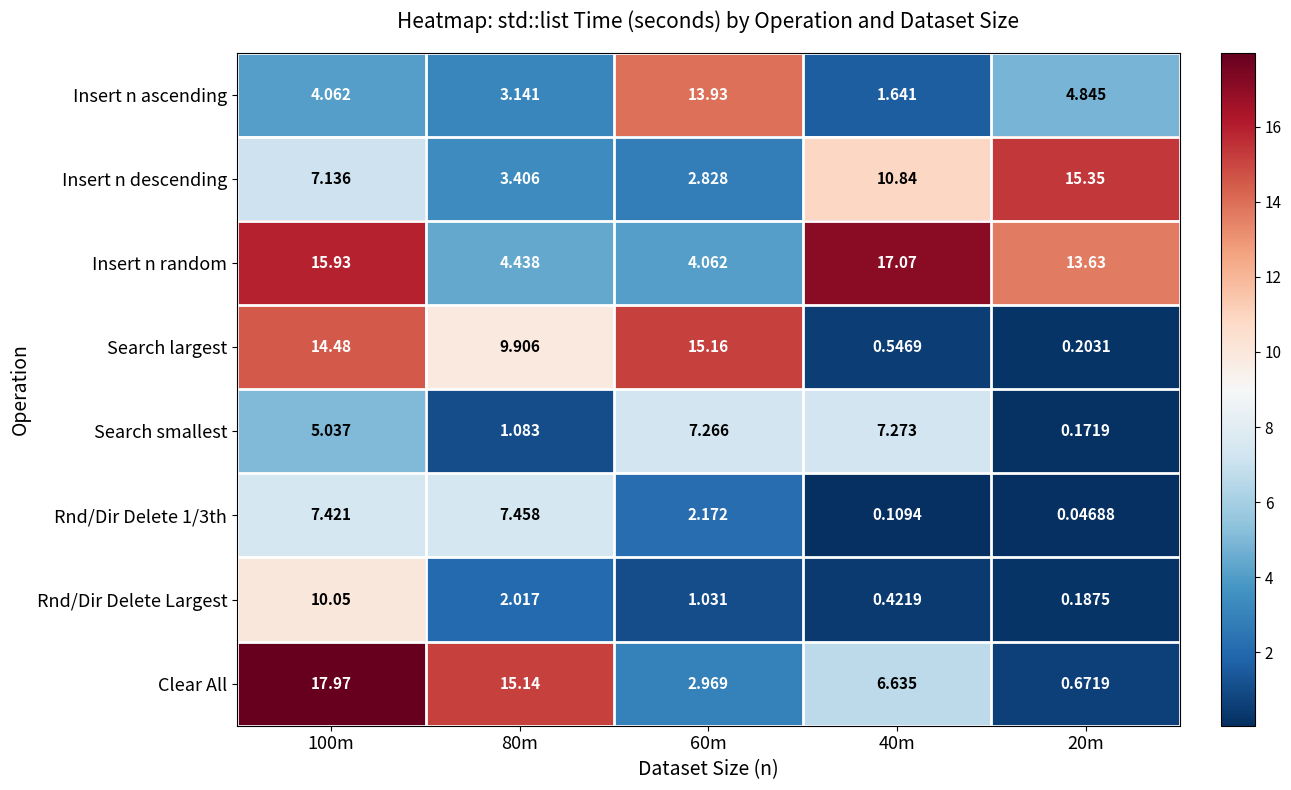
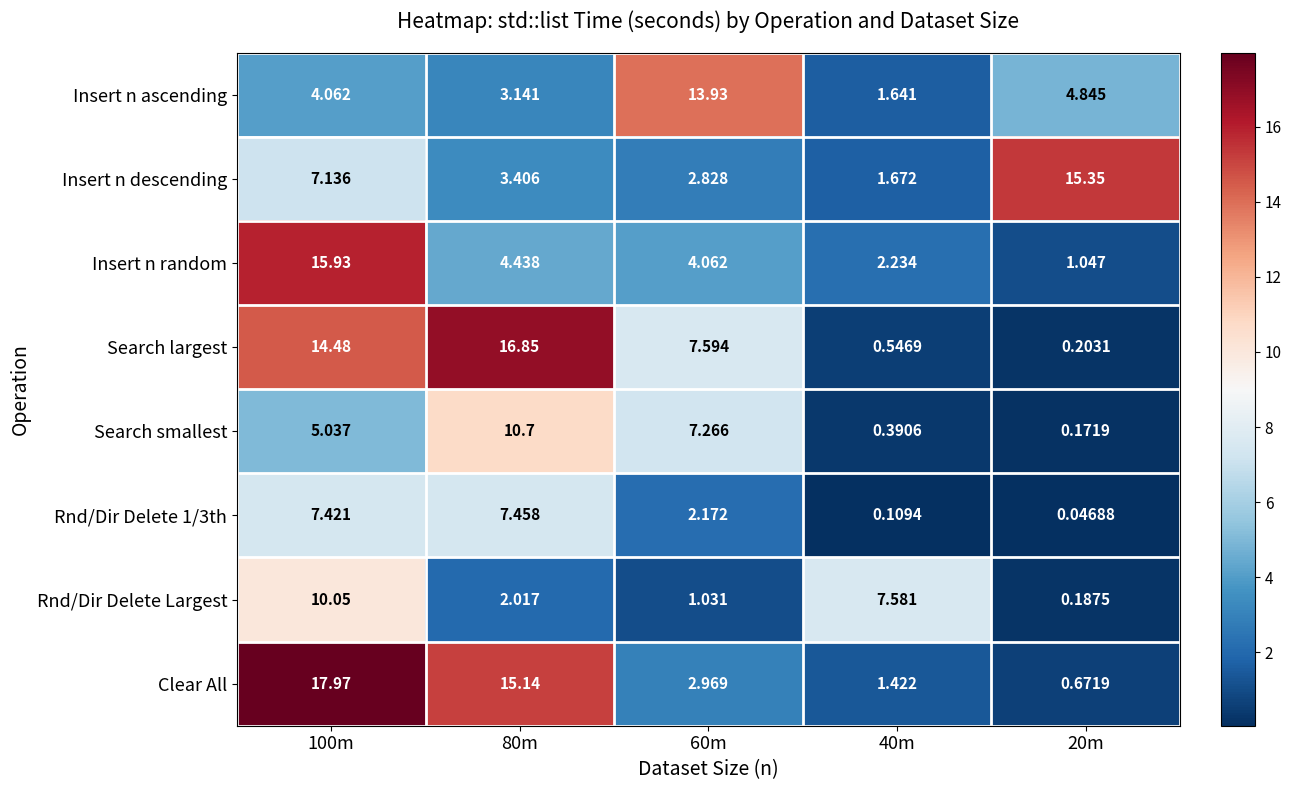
Insert n descending, 40m: 10.84 -> 1.672
Insert n random, 40m: 17.07 -> 2.234
Insert n random, 20m: 13.63 -> 1.047
Search largest, 80m: 9.906 -> 16.85
Search largest, 60m: 15.16 -> 7.594
Search smallest, 80m: 1.083 -> 10.7
Search smallest, 40m: 7.273 -> 0.3906
Rnd/Dir Delete Largest, 40m: 0.4219 -> 7.581
Clear All, 40m: 6.635 -> 1.422
